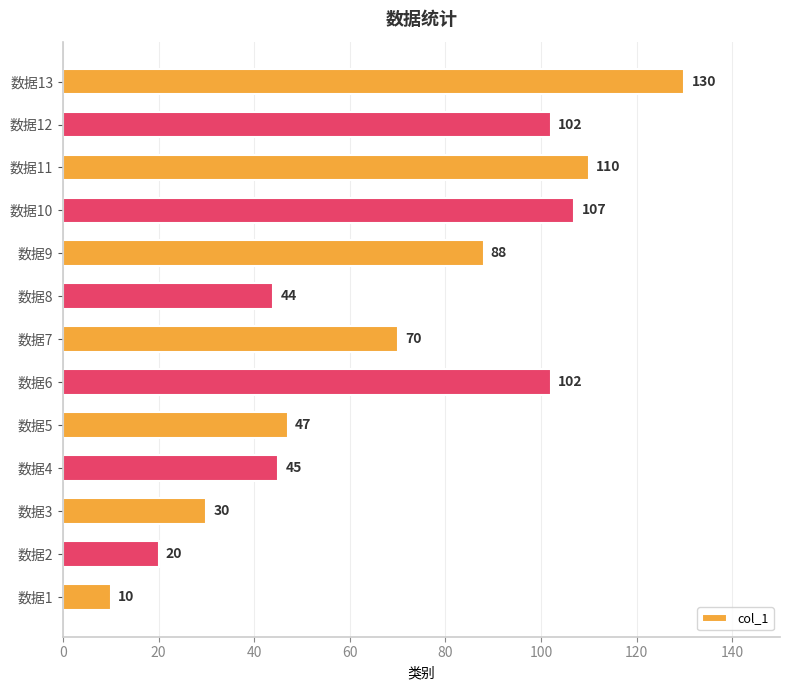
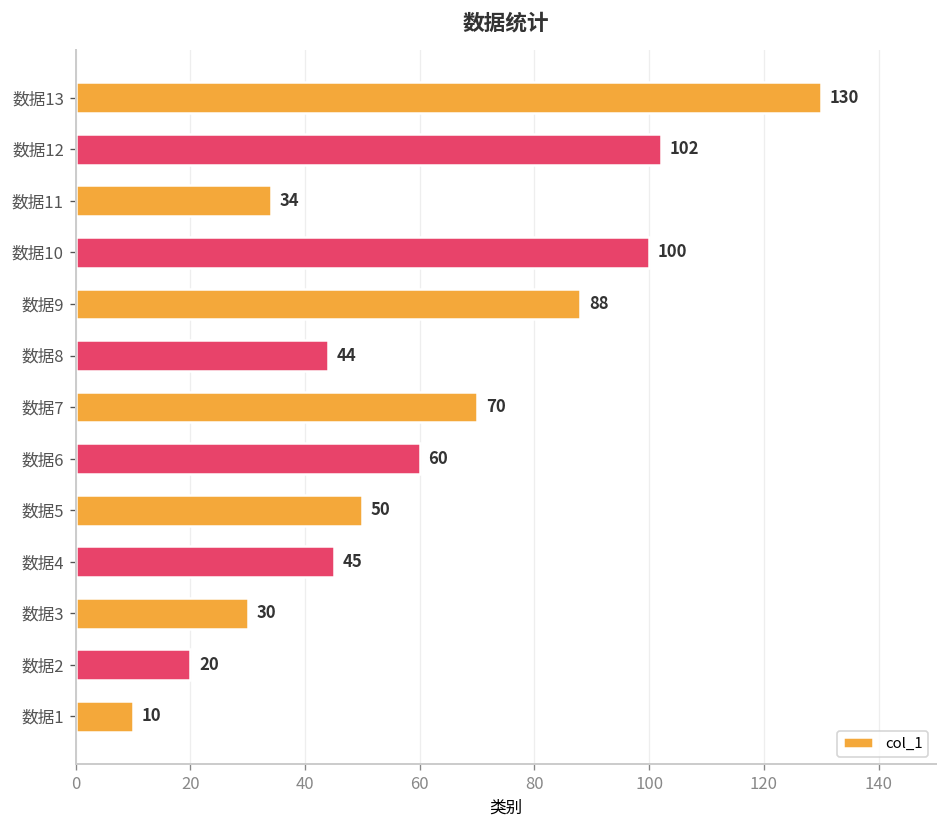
数据11: 110 -> 34
数据10: 107 -> 100
数据6: 102 -> 60
数据5: 47 -> 50
